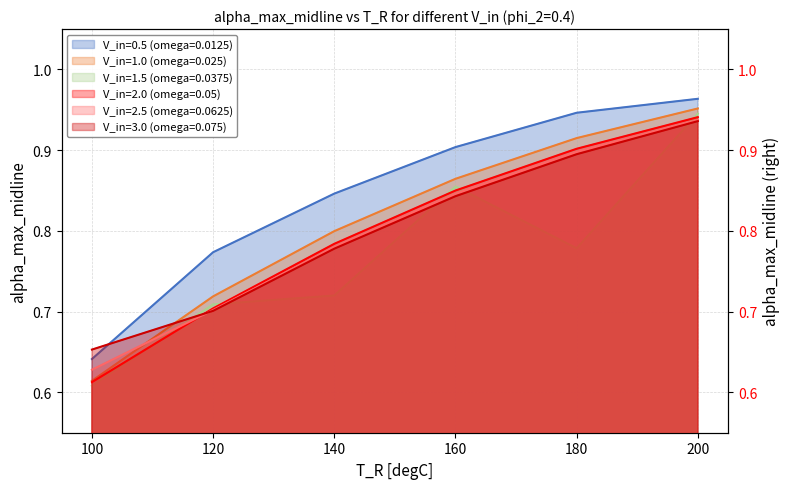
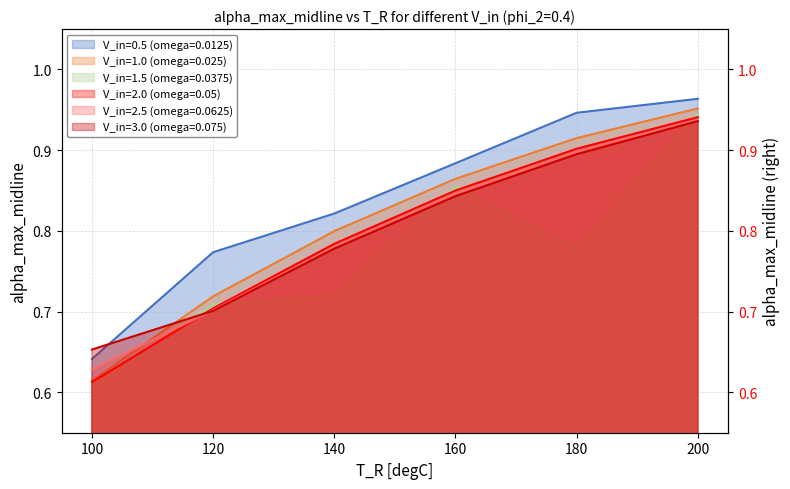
V_in=0.5 (omega=0.0125), 140: 0.85 -> 0.82
V_in=0.5 (omega=0.0125), 160: 0.90 -> 0.88
